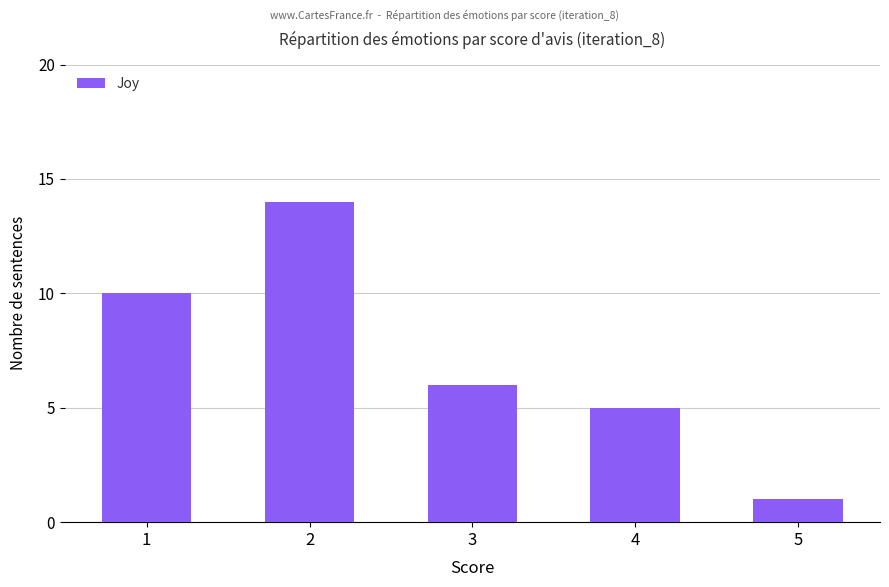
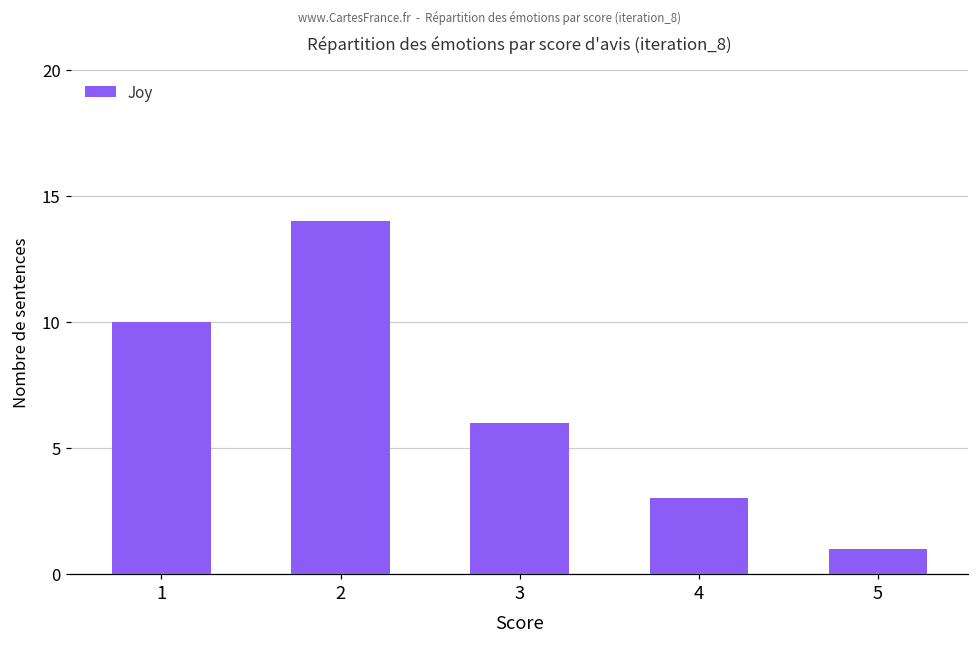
Joy, 4: 5 -> 3
